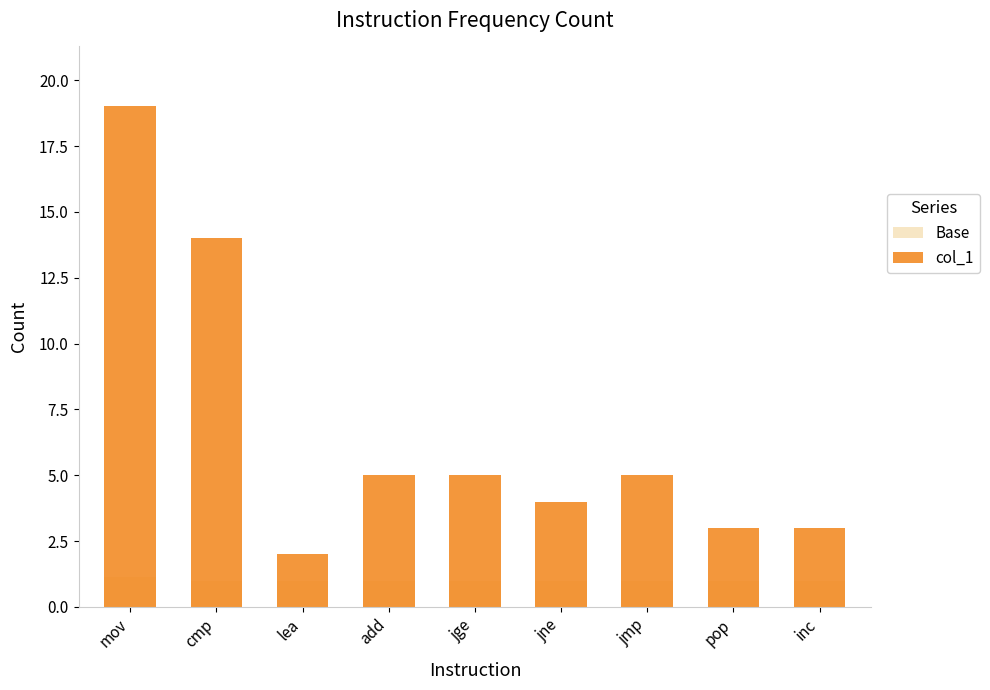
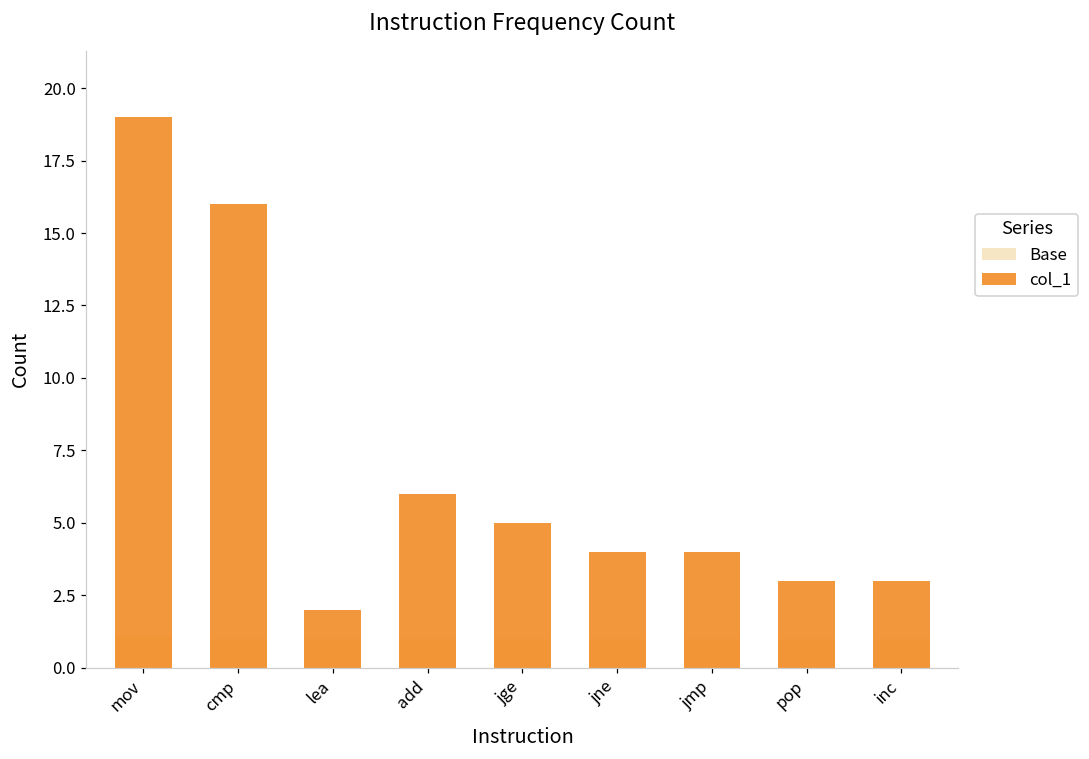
col_1, cmp: 14 -> 16
col_1, add: 5 -> 6
col_1, jmp: 5 -> 4
